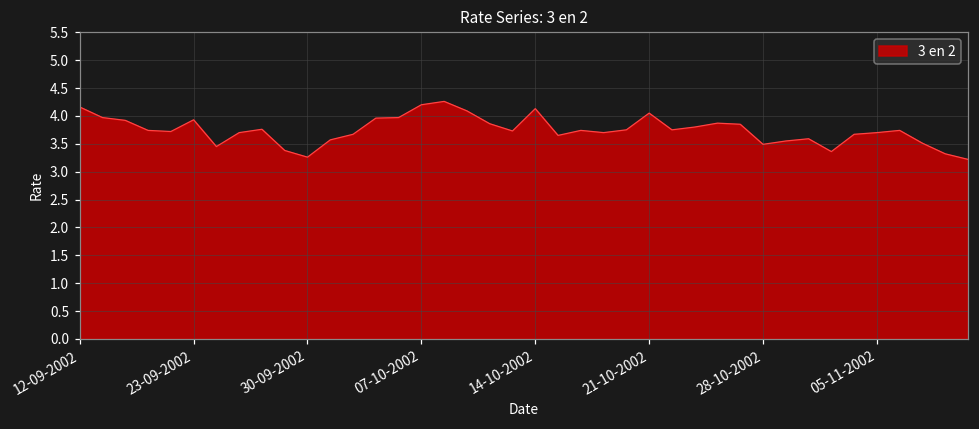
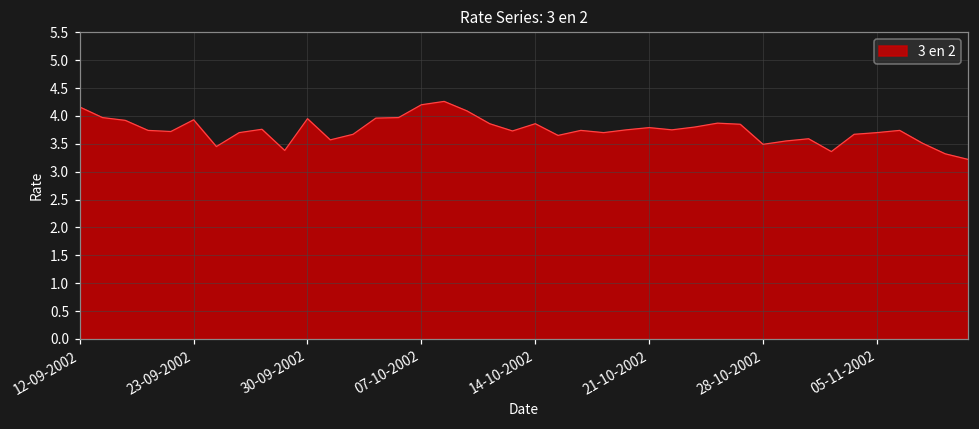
30-09-2002: 3.3 -> 4.0
14-10-2002: 4.1 -> 3.9
21-10-2002: 4.1 -> 3.8
